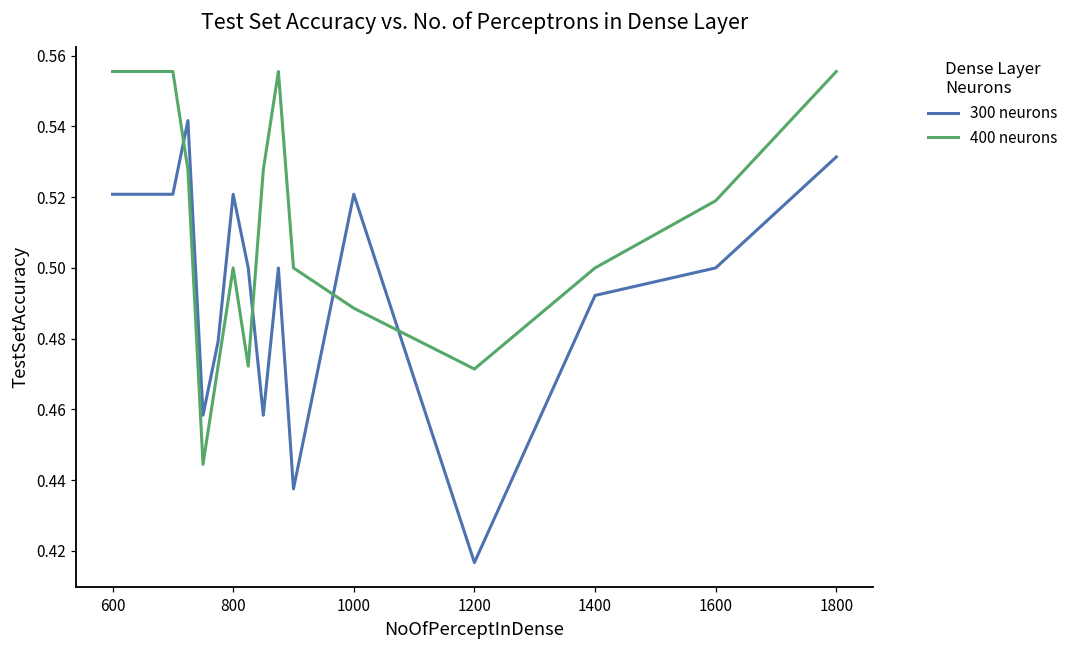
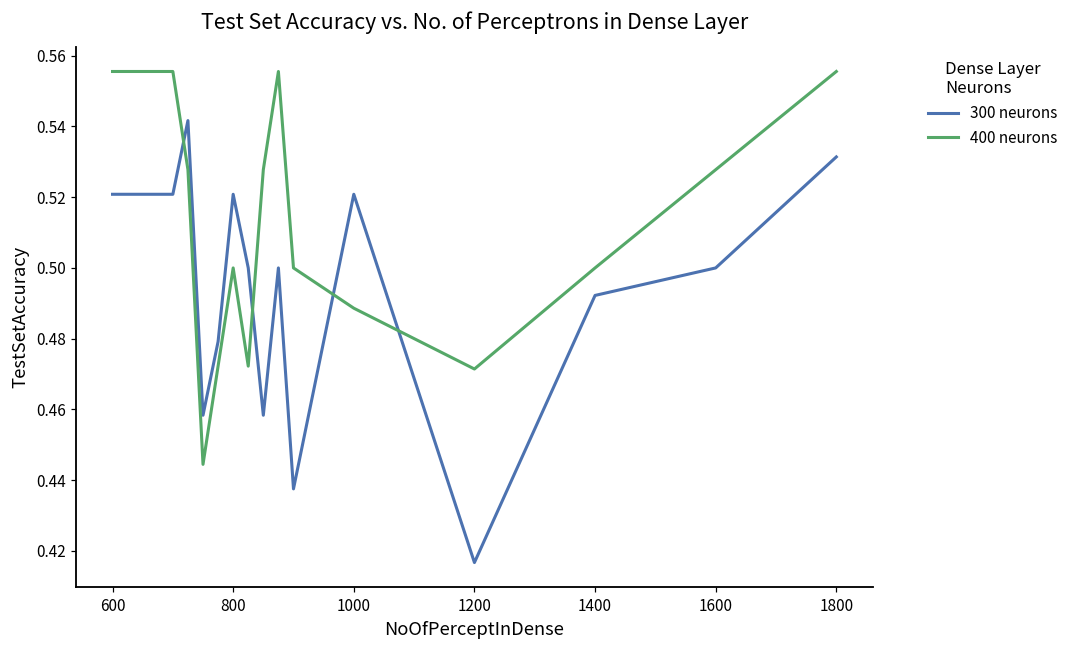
400 neurons, 1600: 0.519 -> 0.528
